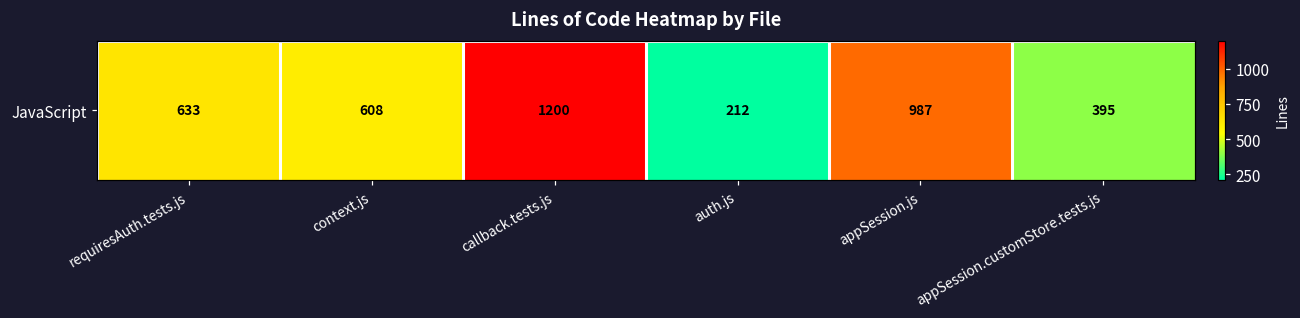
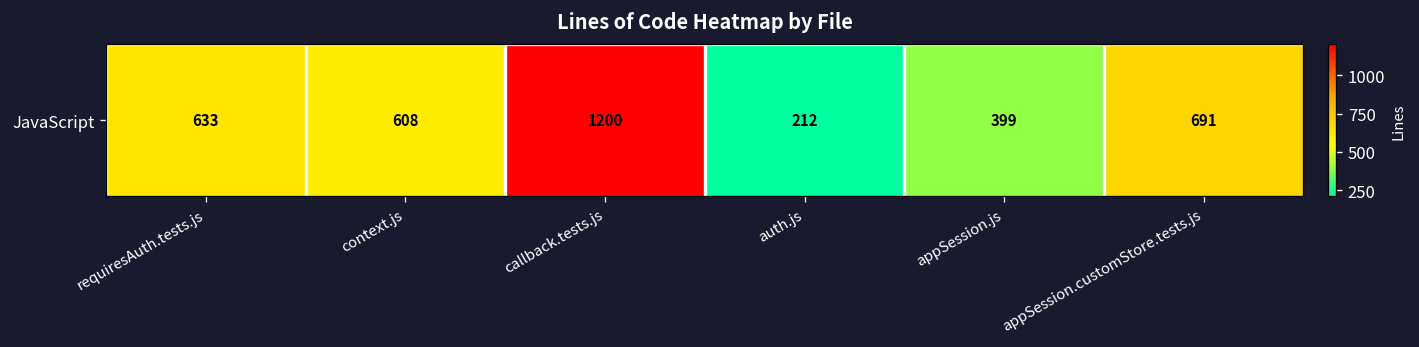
JavaScript, appSession.js: 987 -> 399
JavaScript, appSession.customStore.tests.js: 395 -> 691
